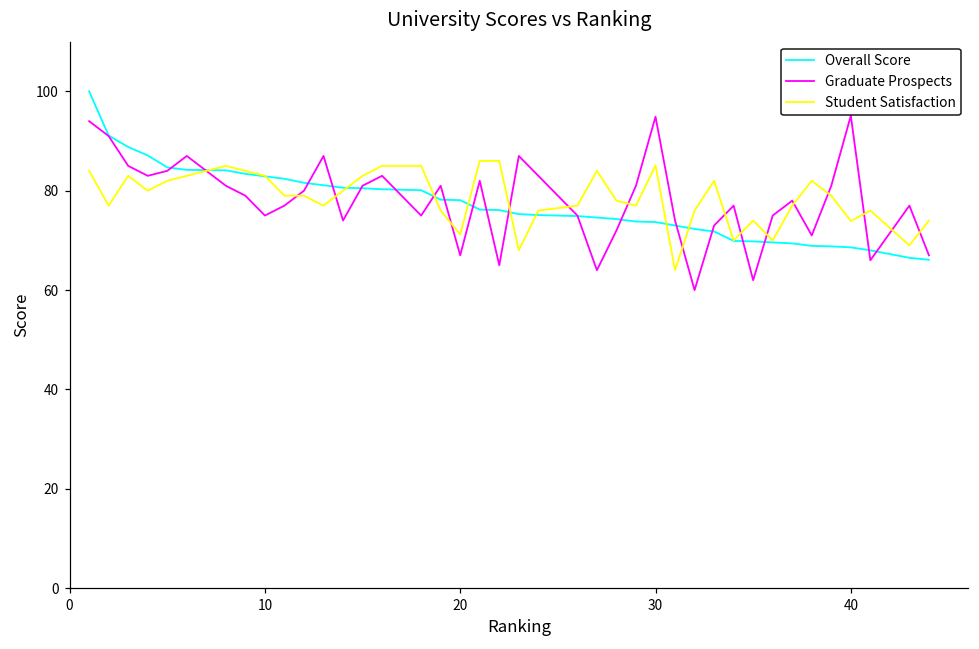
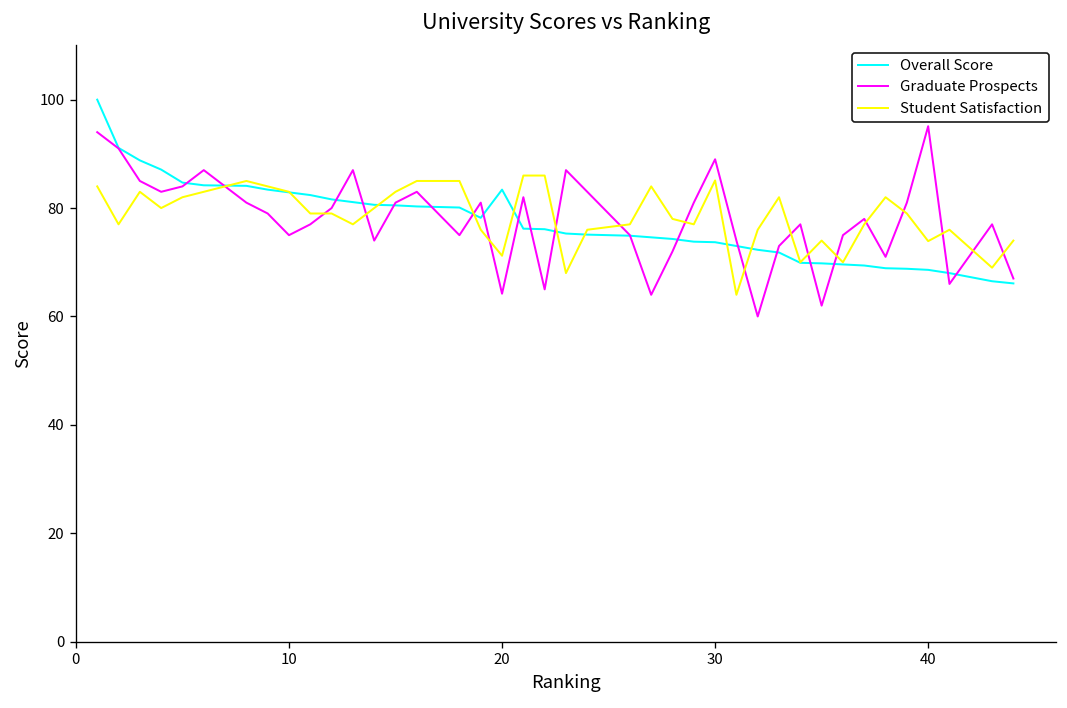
Overall Score, 20: 78 -> 83
Graduate Prospects, 20: 67 -> 64
Graduate Prospects, 30: 95 -> 89
